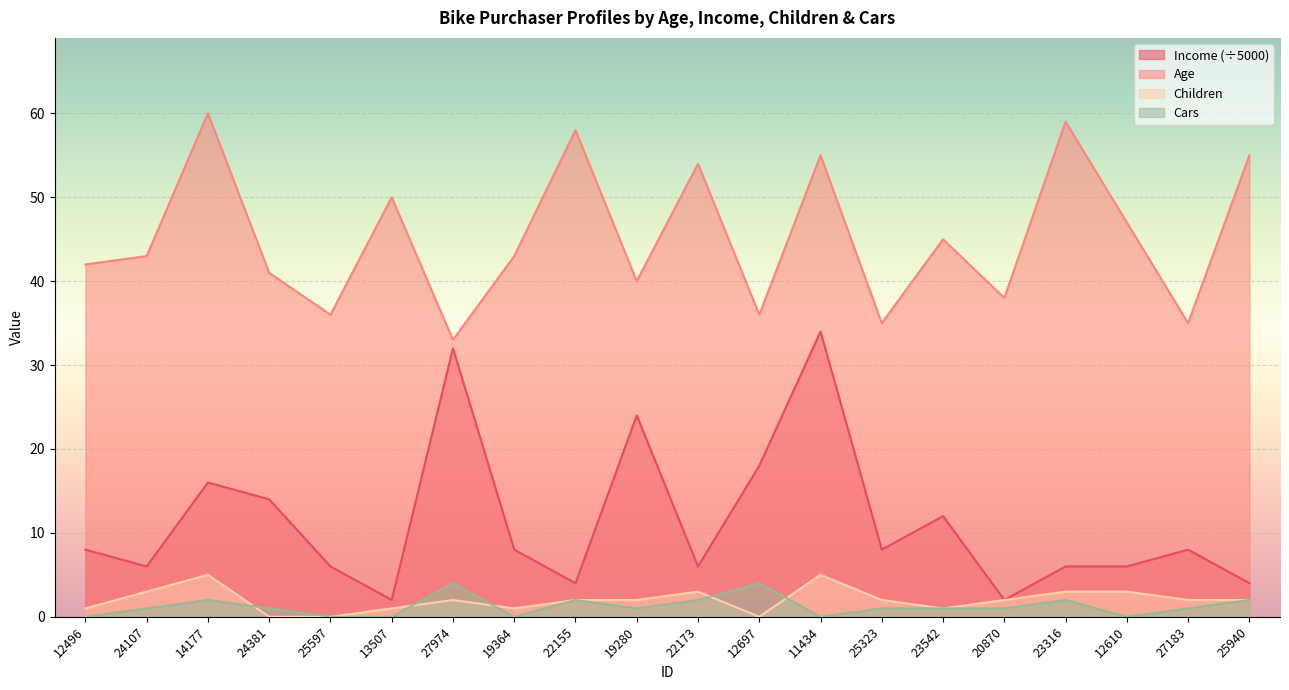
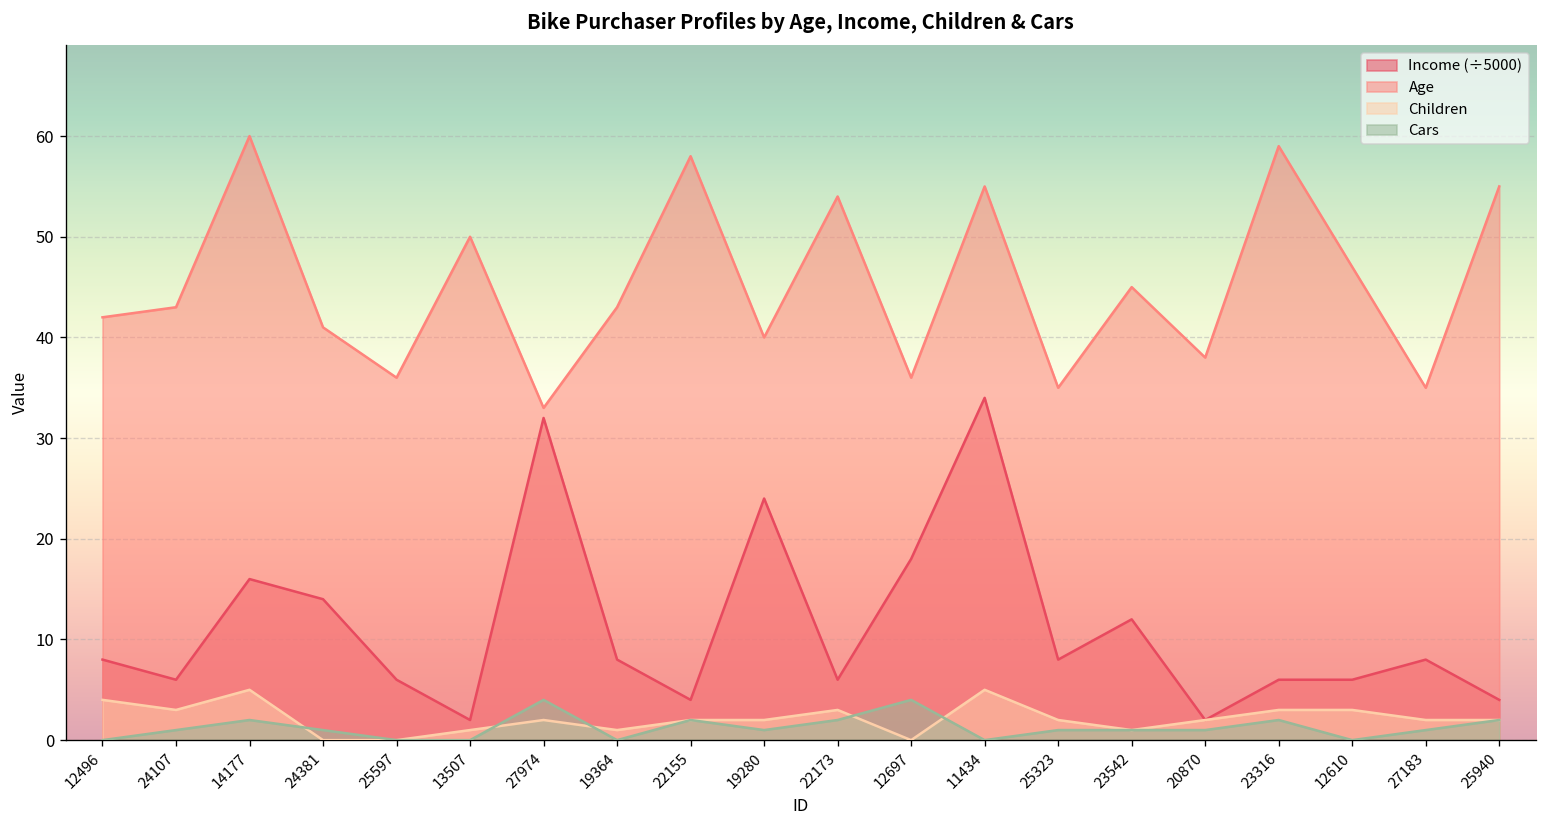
Children, 12496: 1 -> 4
